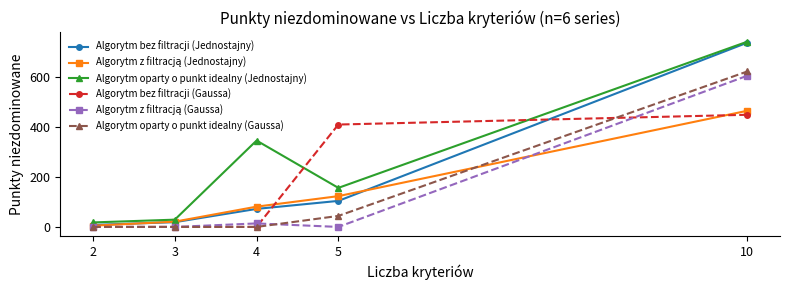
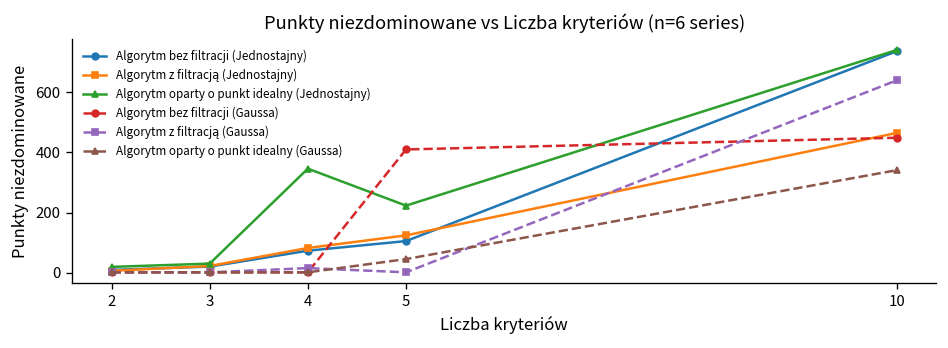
Algorytm oparty o punkt idealny (Jednostajny), 5: 160 -> 220
Algorytm z filtracją (Gaussa), 10: 610 -> 640
Algorytm oparty o punkt idealny (Gaussa), 10: 620 -> 340
